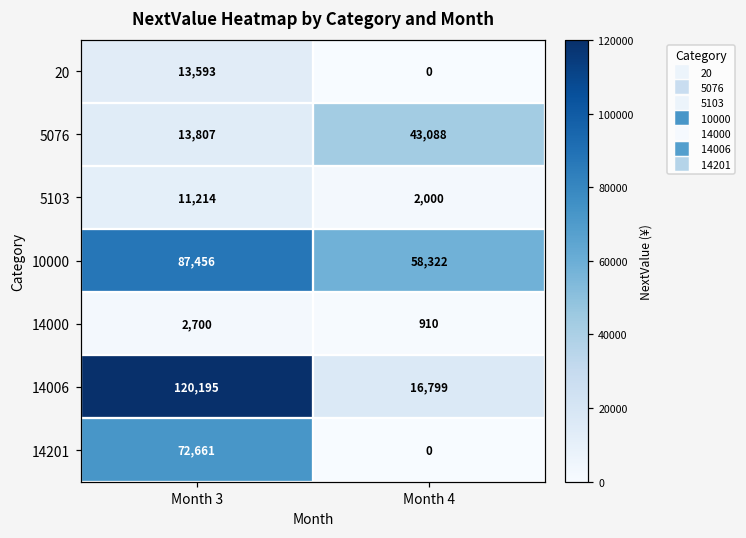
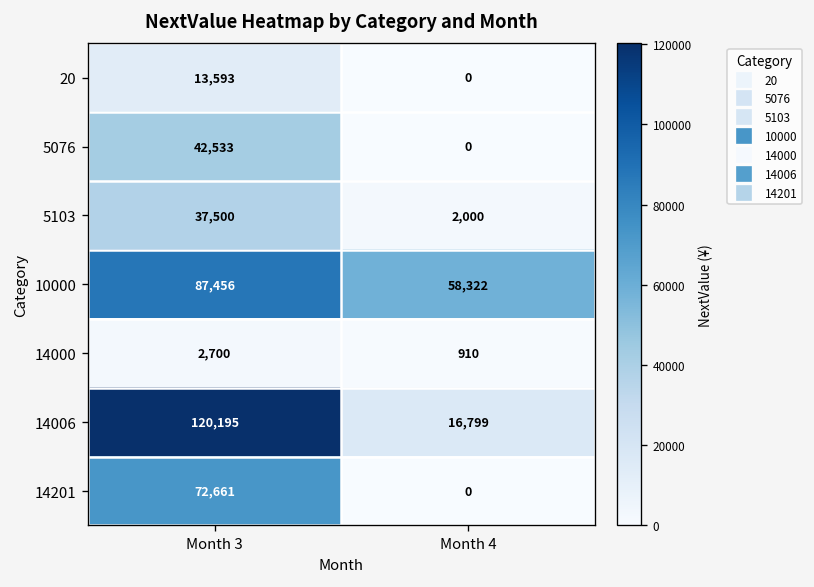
5076, Month 3: 13,807 -> 42,533
5076, Month 4: 43,088 -> 0
5103, Month 3: 11,214 -> 37,500
